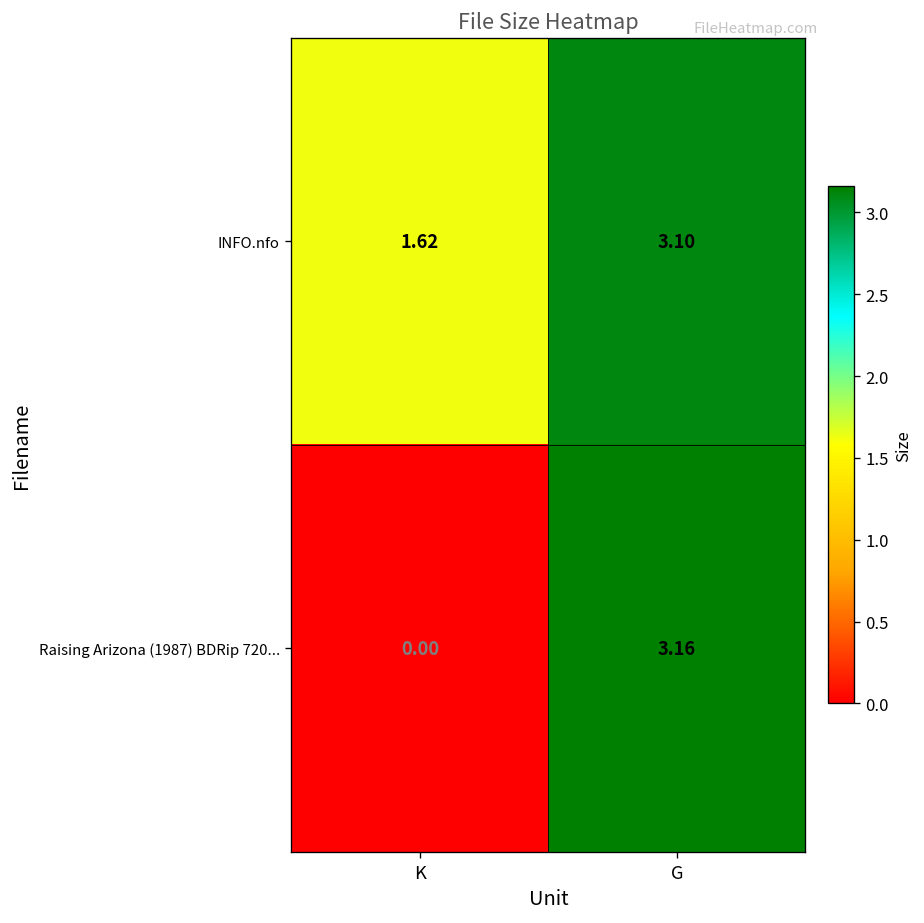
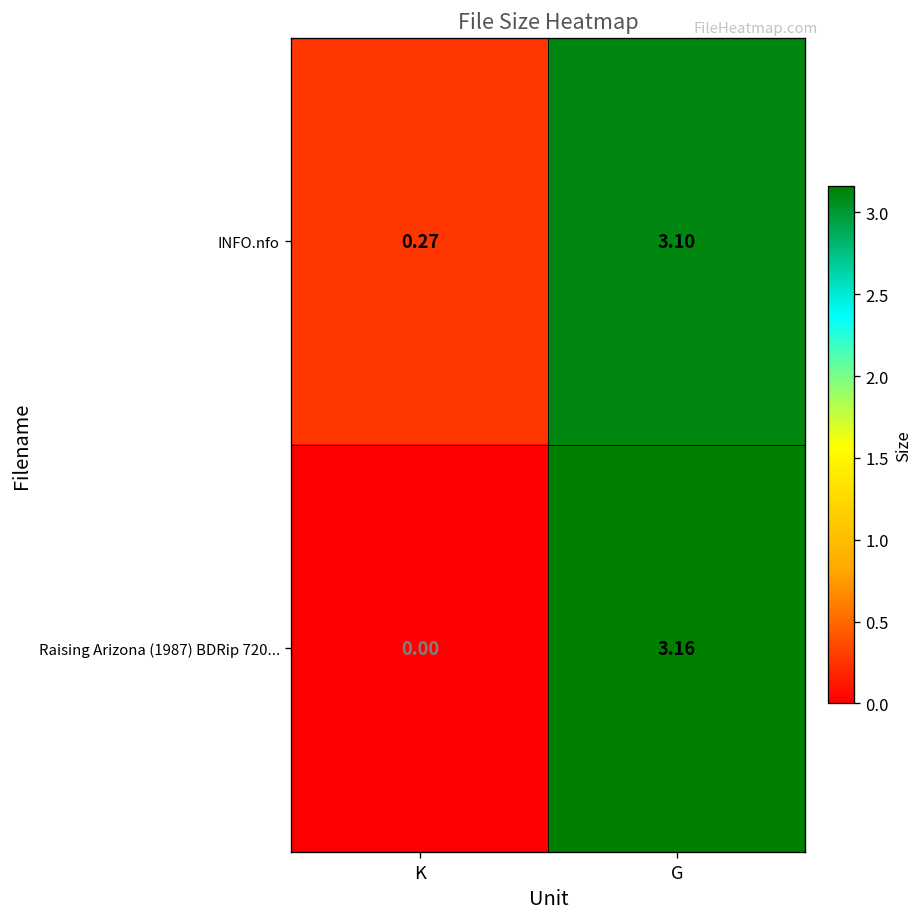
INFO.nfo, K: 1.62 -> 0.27
